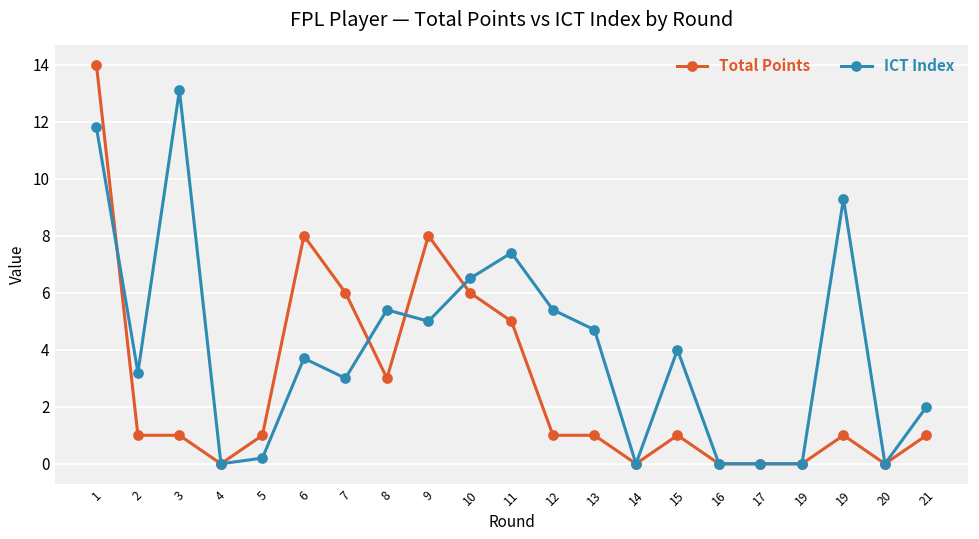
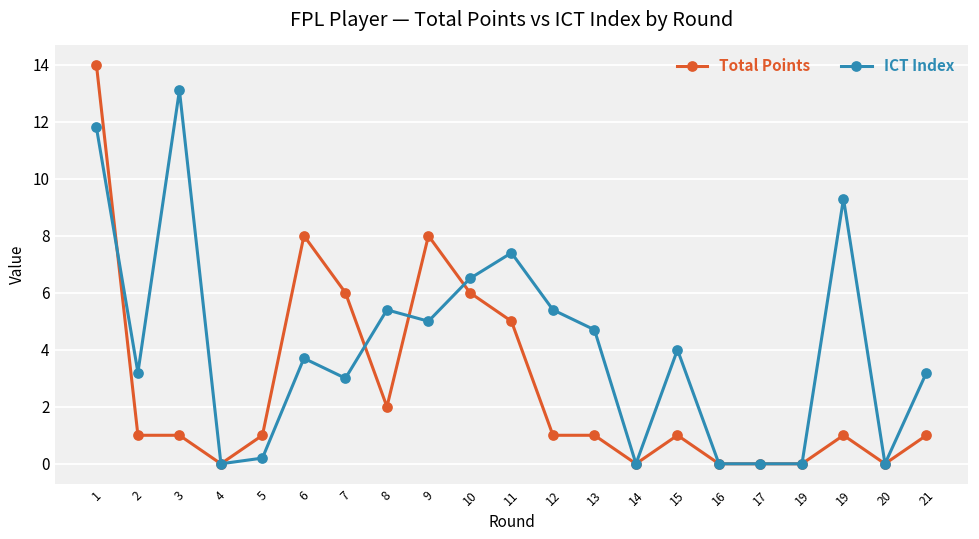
Total Points, 8: 3 -> 2
ICT Index, 21: 2.0 -> 3.2
